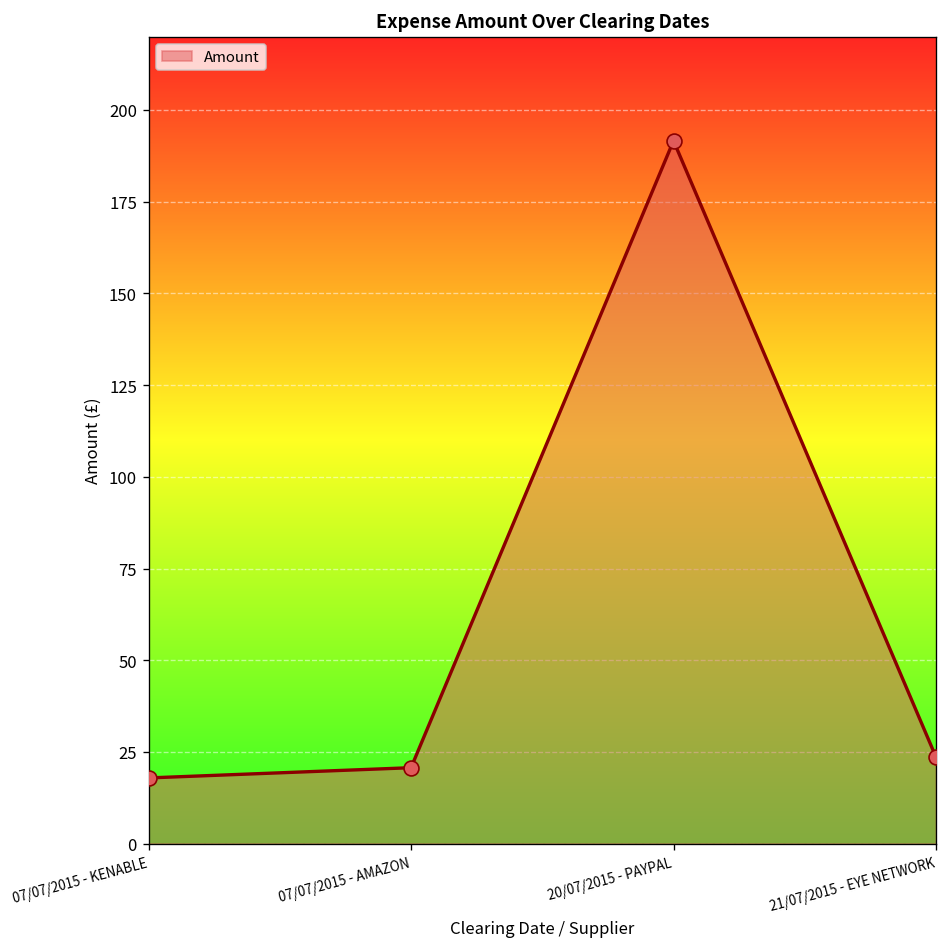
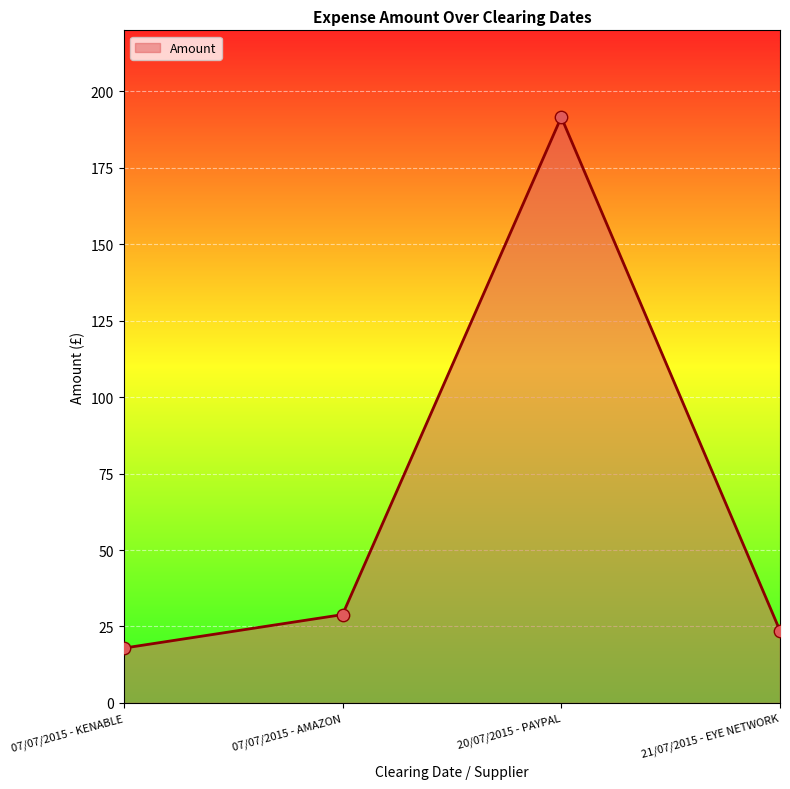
07/07/2015 - AMAZON: 21 -> 29
